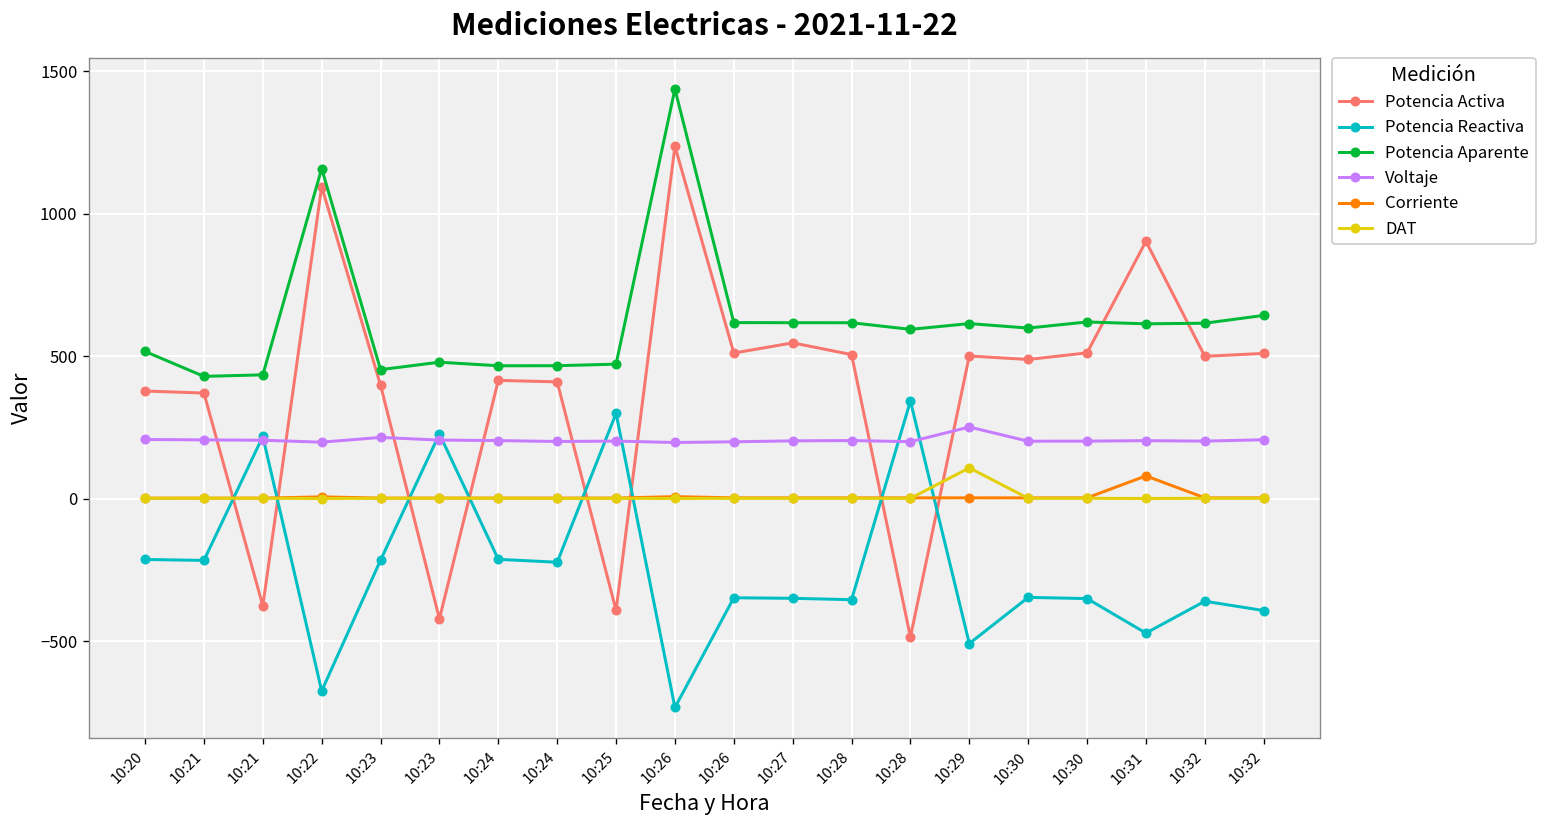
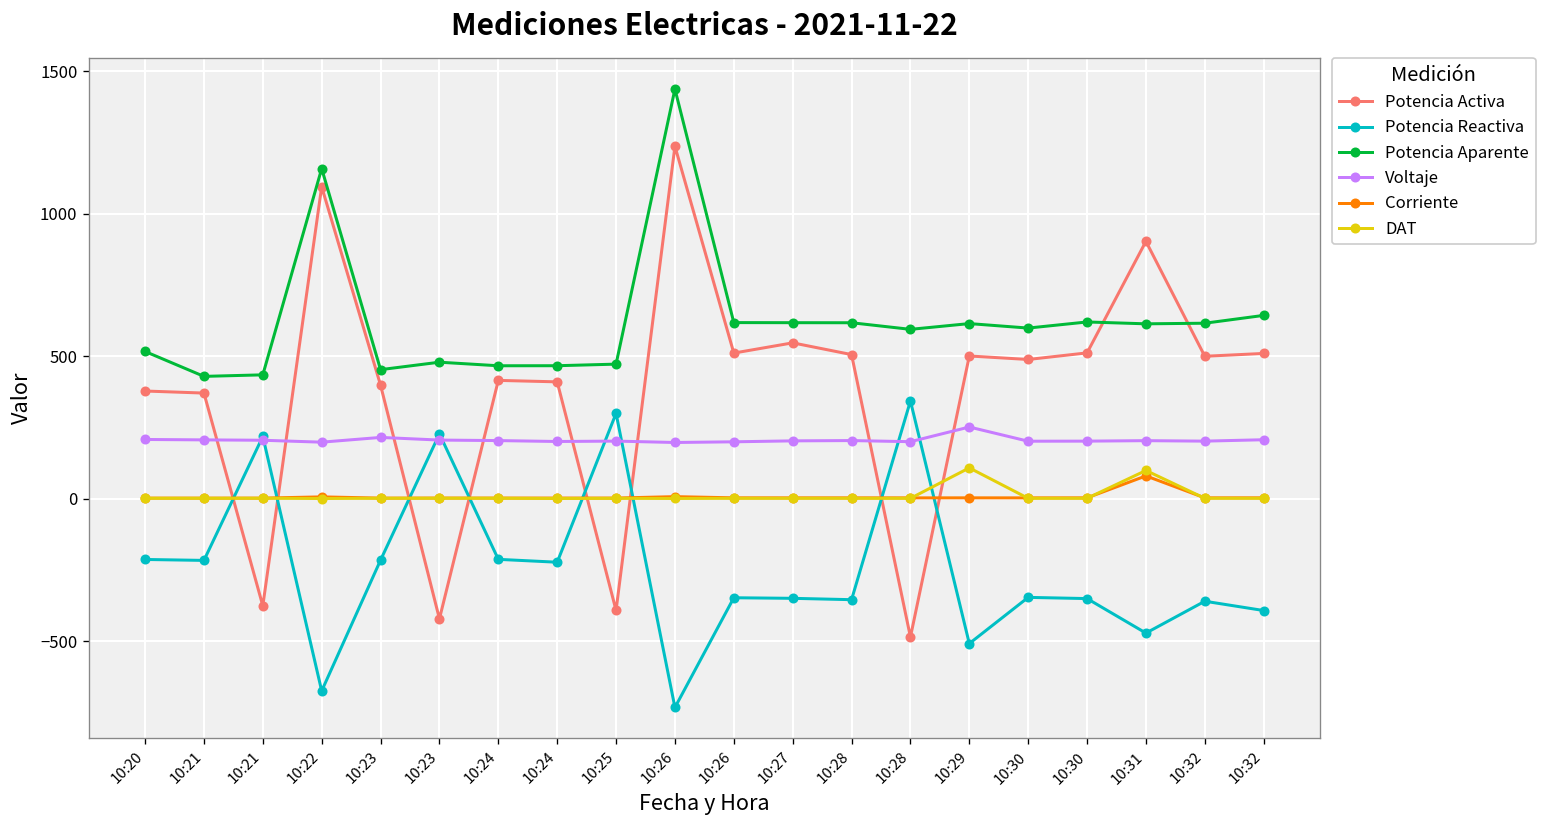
DAT, 10:31: 0 -> 100
